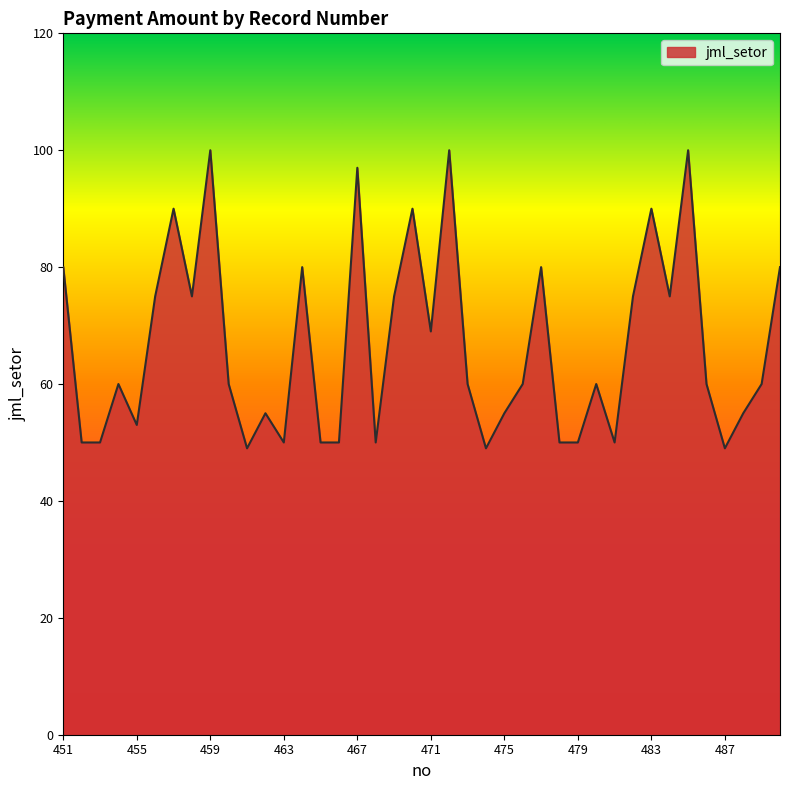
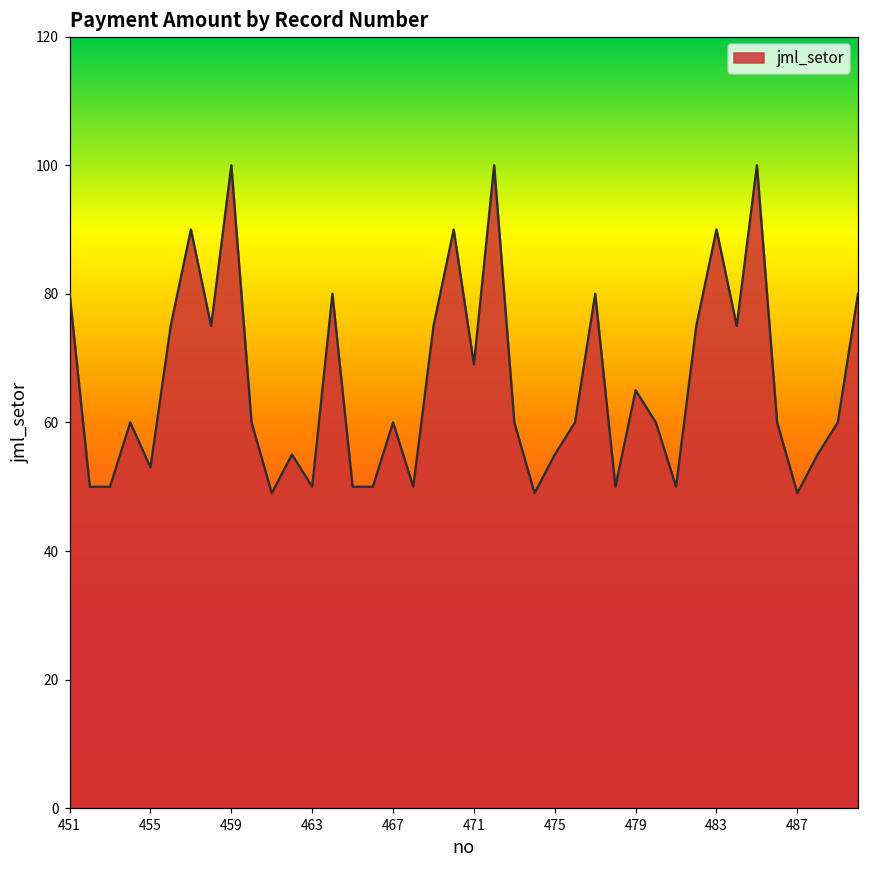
467: 97 -> 60
479: 50 -> 65
